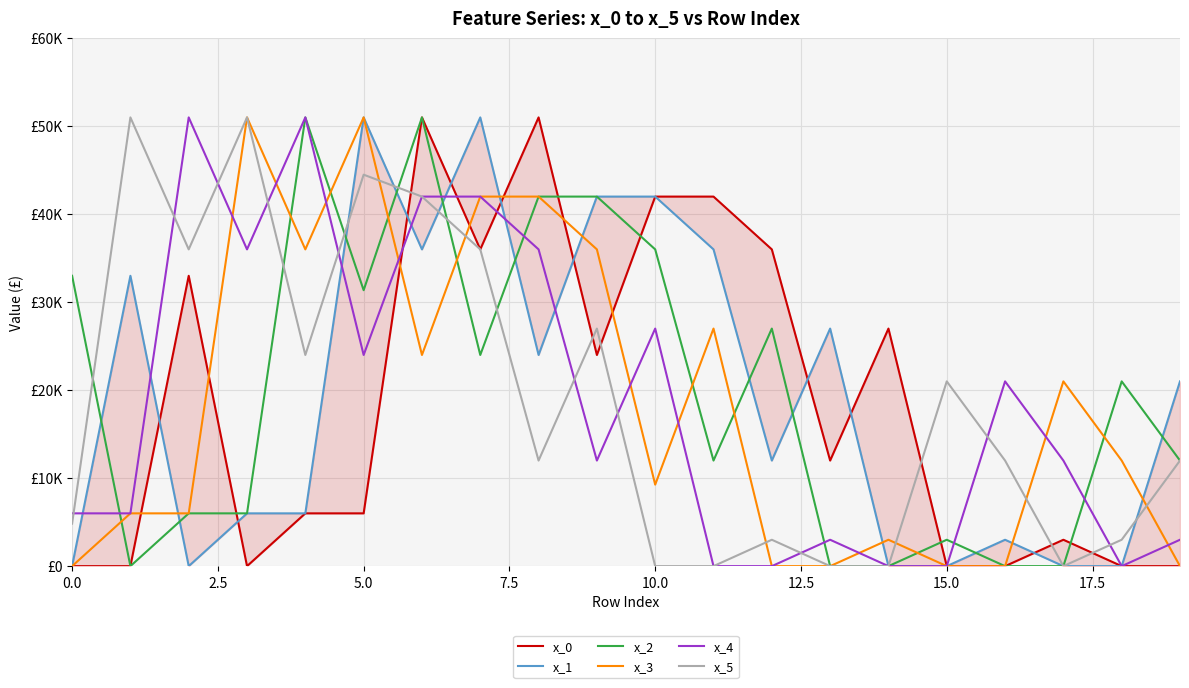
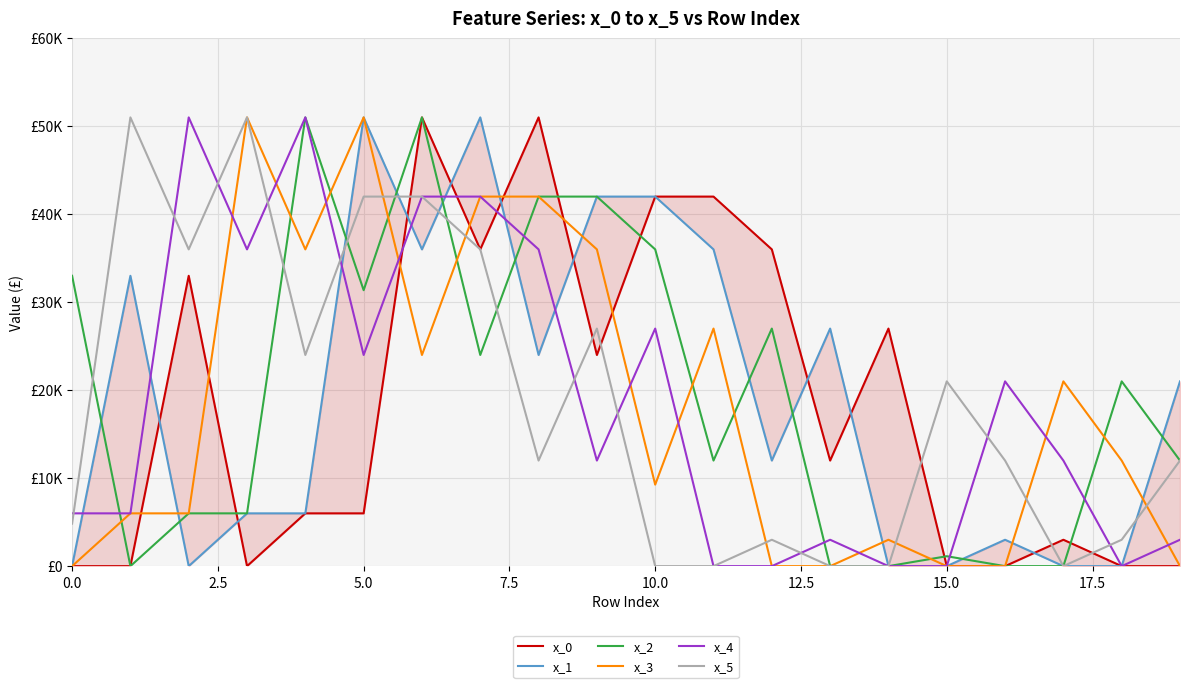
x_5, 5.0: £44000 -> £42000
x_2, 15.0: £3000 -> £1000
